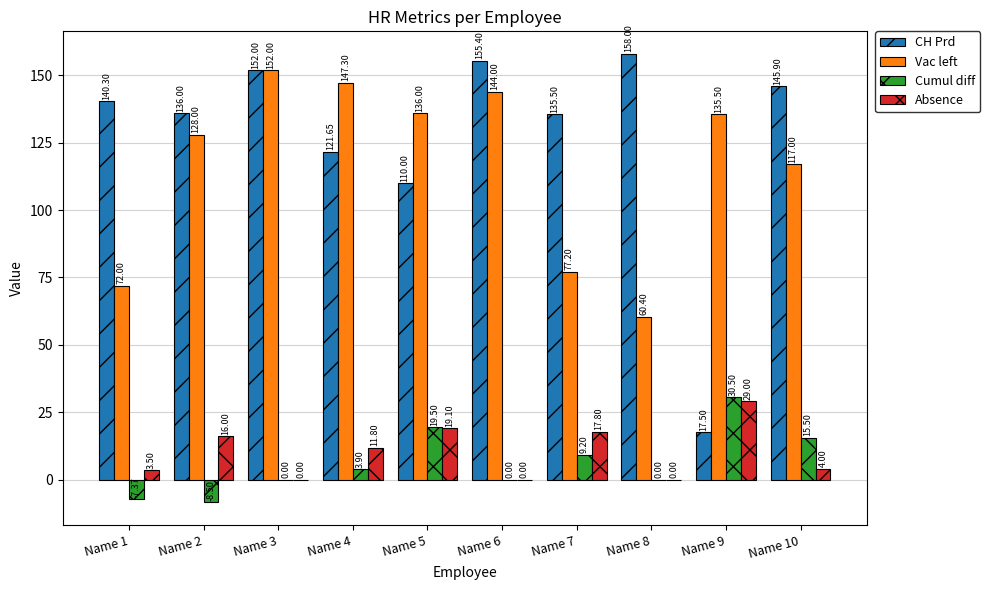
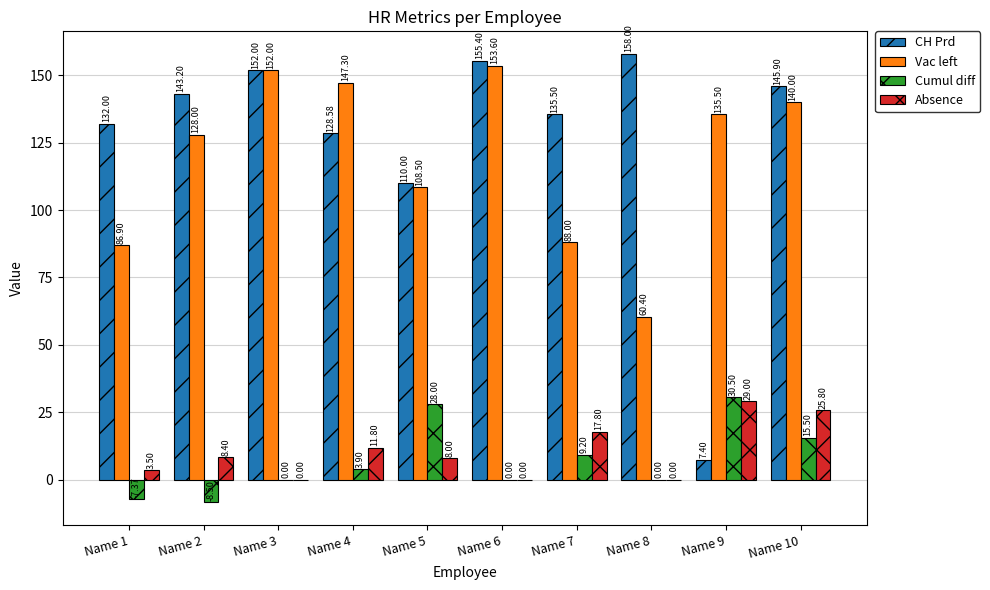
CH Prd, Name 1: 140.30 -> 132.00
Vac left, Name 1: 72.00 -> 86.90
CH Prd, Name 2: 136.00 -> 143.20
Absence, Name 2: 16.00 -> 8.40
CH Prd, Name 4: 121.65 -> 128.58
Vac left, Name 5: 136.00 -> 108.50
Cumul diff, Name 5: 19.50 -> 28.00
Absence, Name 5: 19.10 -> 8.00
Vac left, Name 6: 144.00 -> 153.60
Vac left, Name 7: 77.20 -> 88.00
CH Prd, Name 9: 17.50 -> 7.40
Vac left, Name 10: 117.00 -> 140.00
Absence, Name 10: 4.00 -> 25.80
